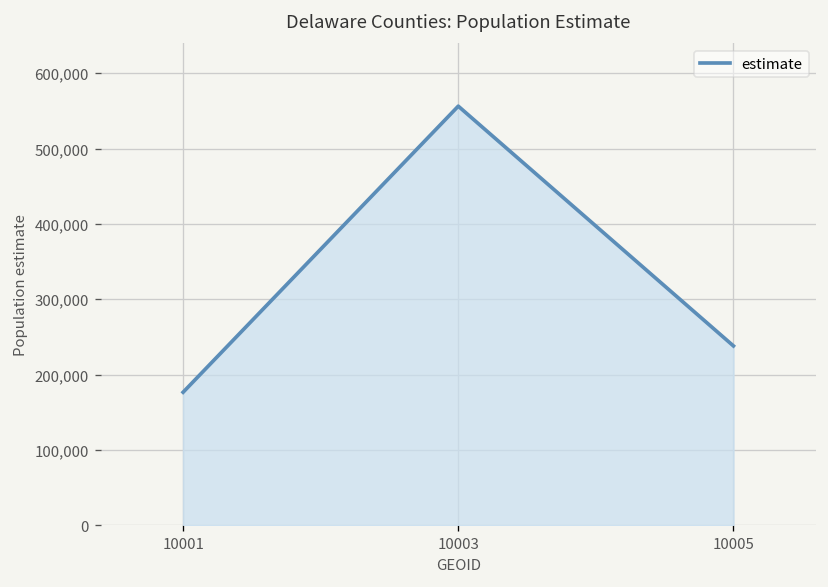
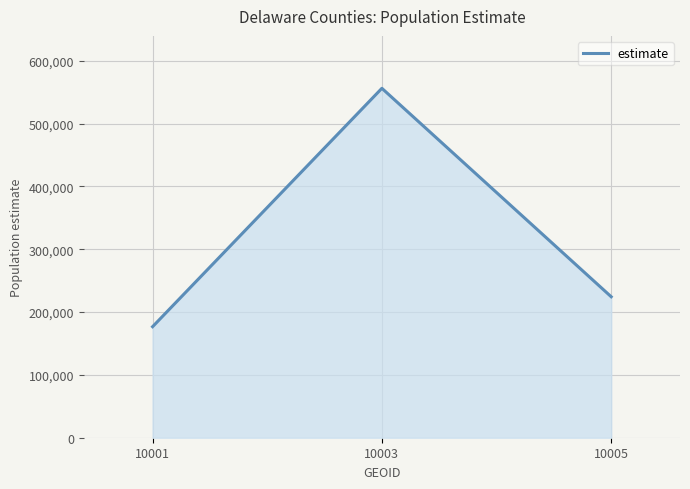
10005: 240,000 -> 220,000
